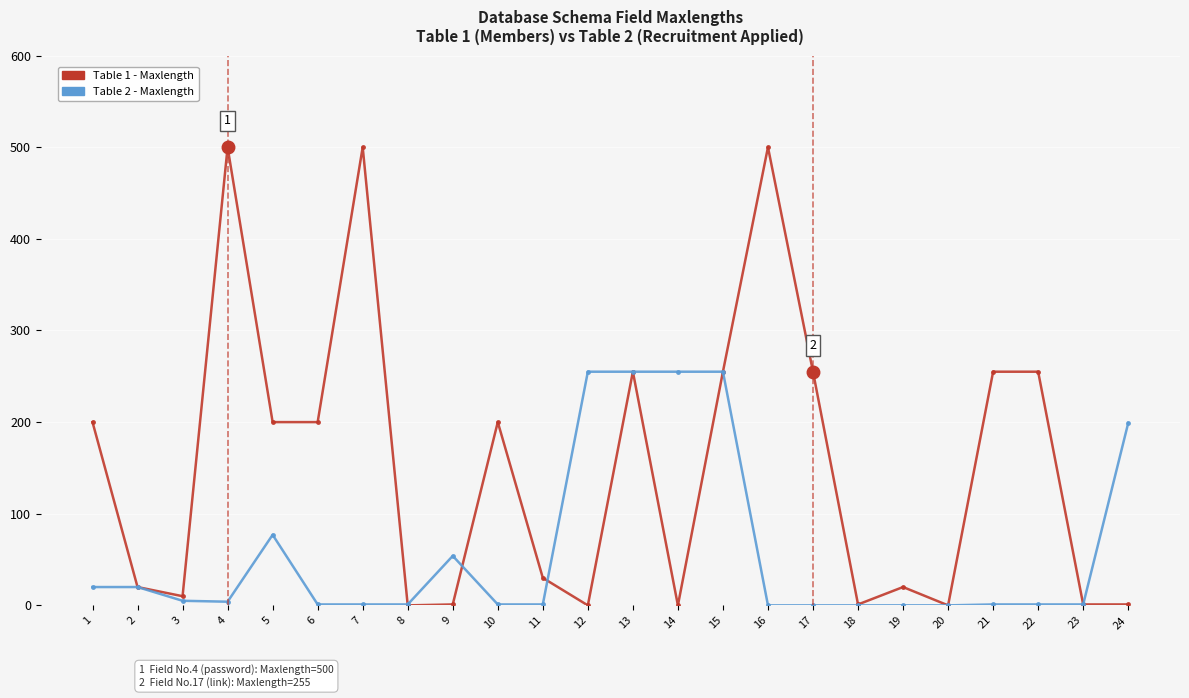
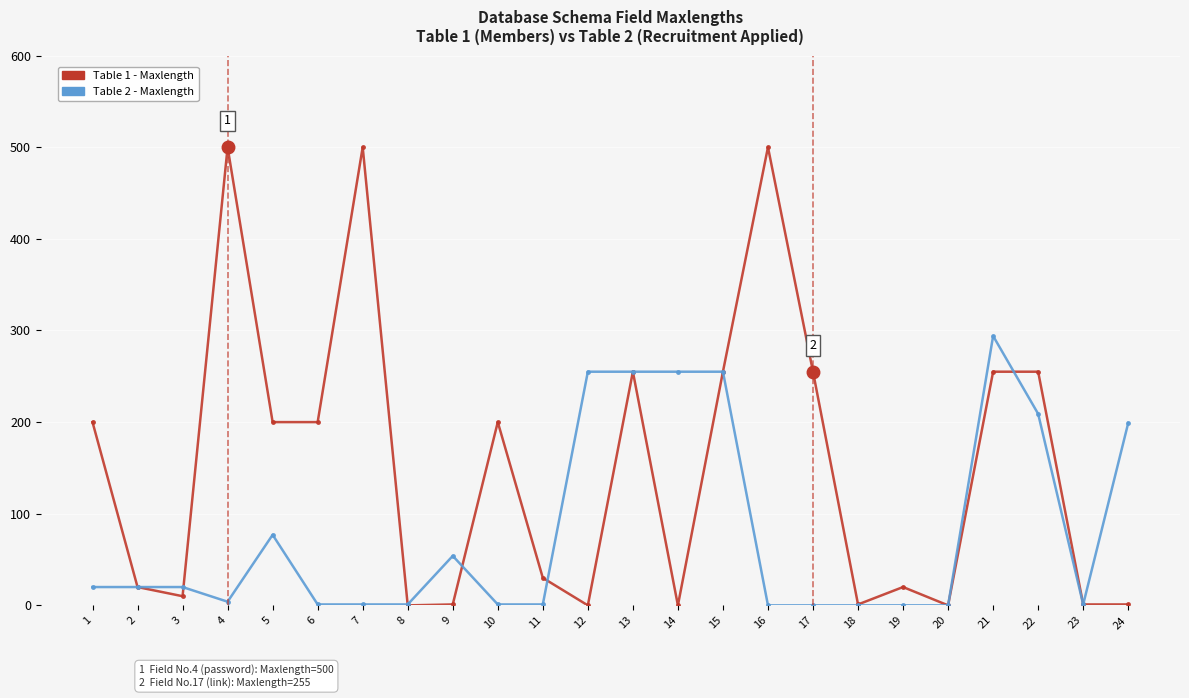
Table 2 - Maxlength, 3: 10 -> 20
Table 2 - Maxlength, 21: 0 -> 290
Table 2 - Maxlength, 22: 0 -> 210
